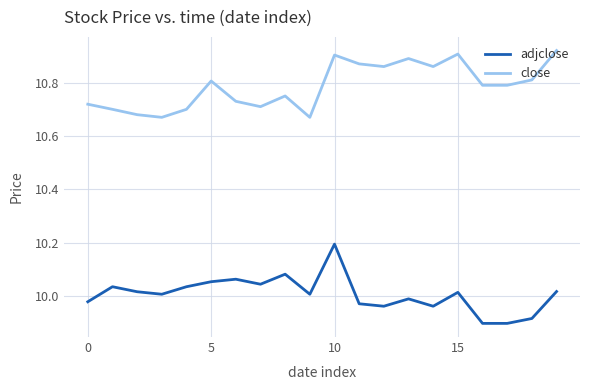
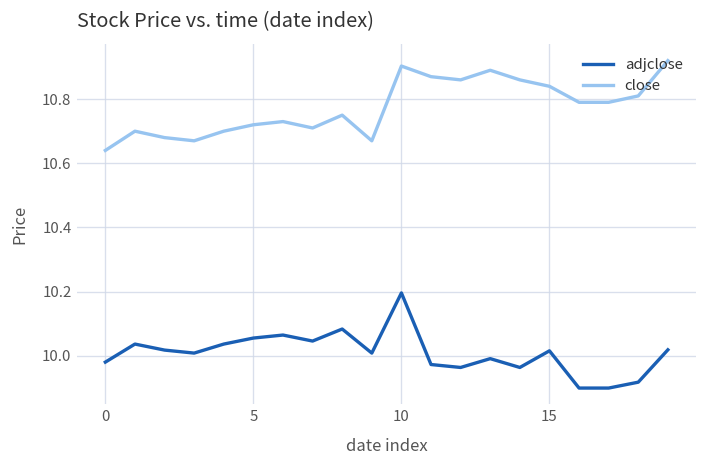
close, 0: 10.72 -> 10.64
close, 5: 10.81 -> 10.72
close, 15: 10.91 -> 10.84
